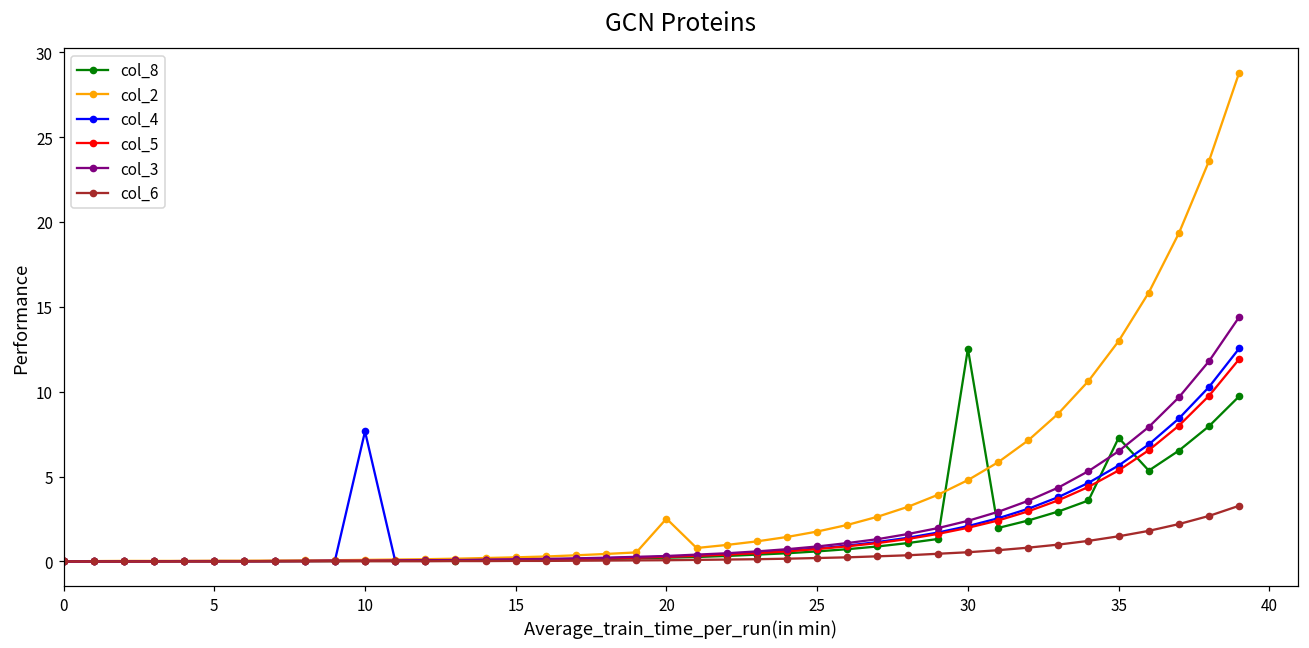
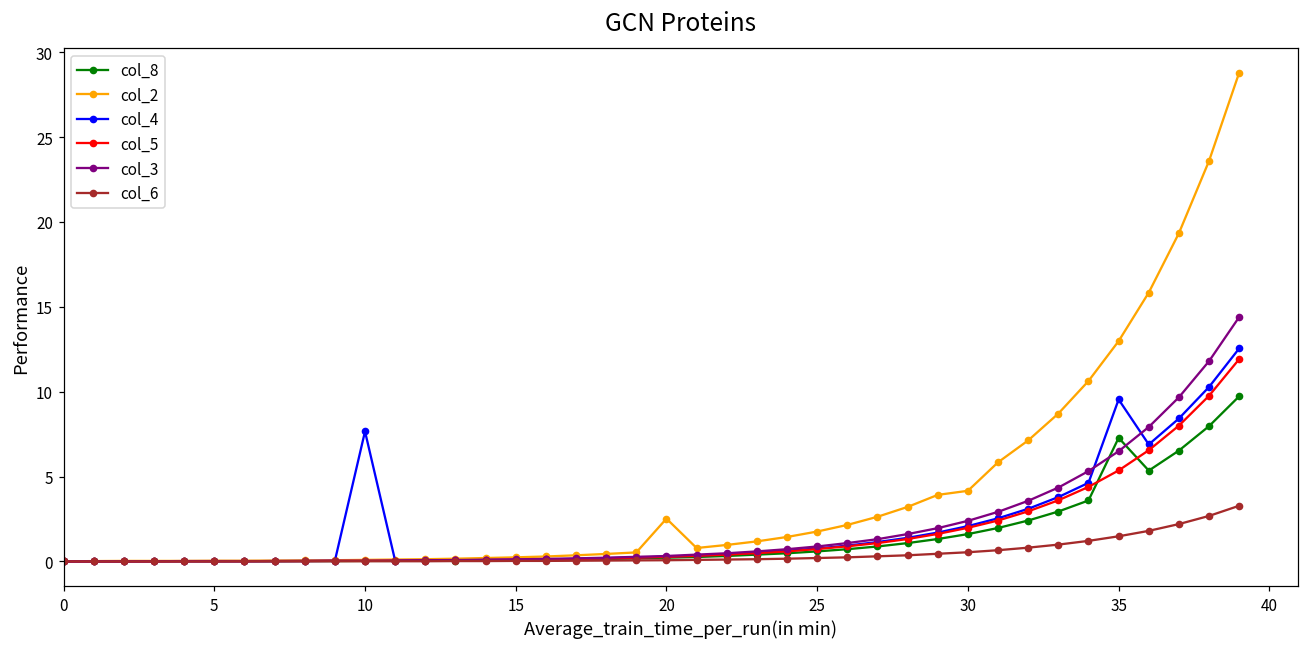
col_8, 30: 12.5 -> 1.6
col_2, 30: 4.8 -> 4.2
col_4, 35: 5.7 -> 9.5
